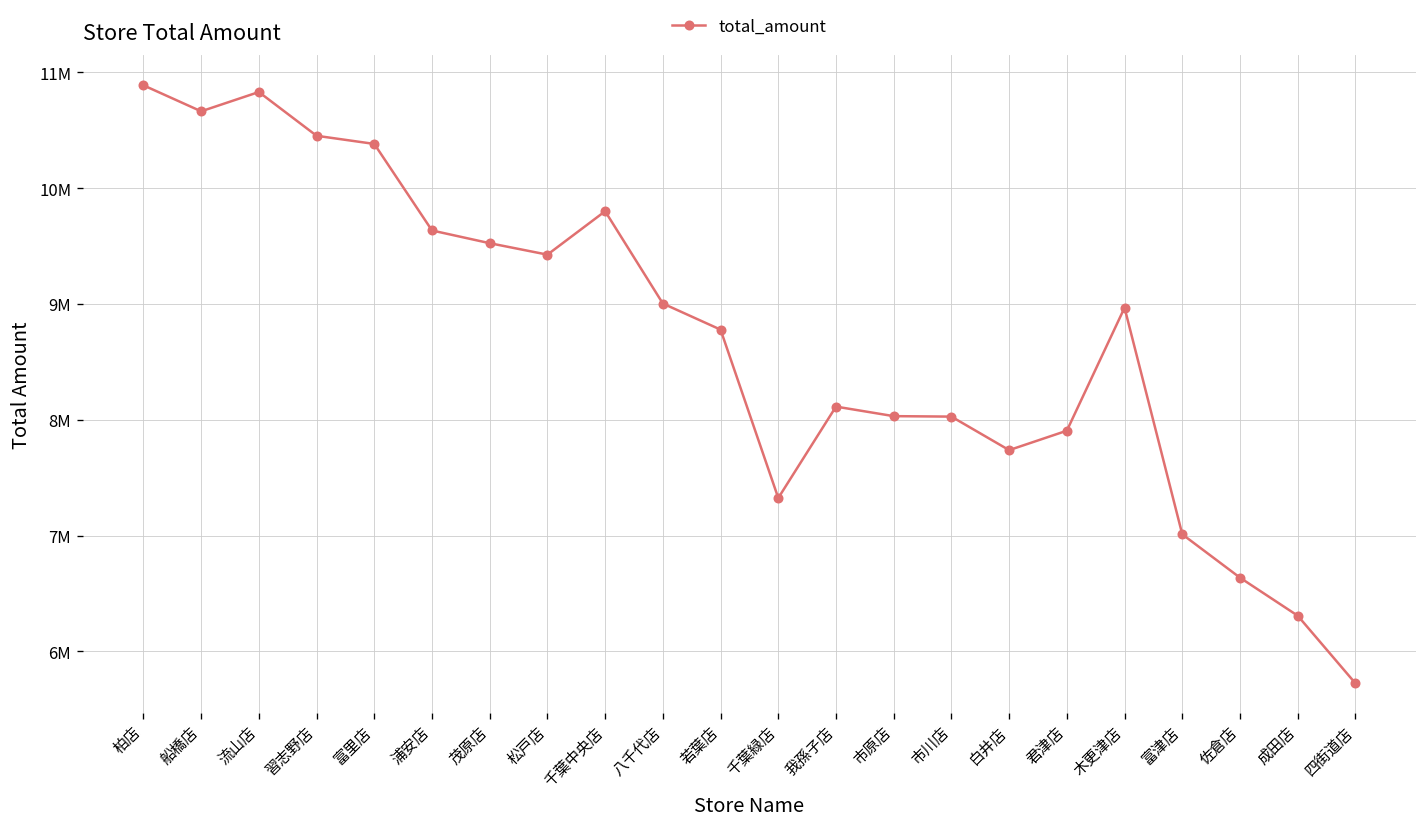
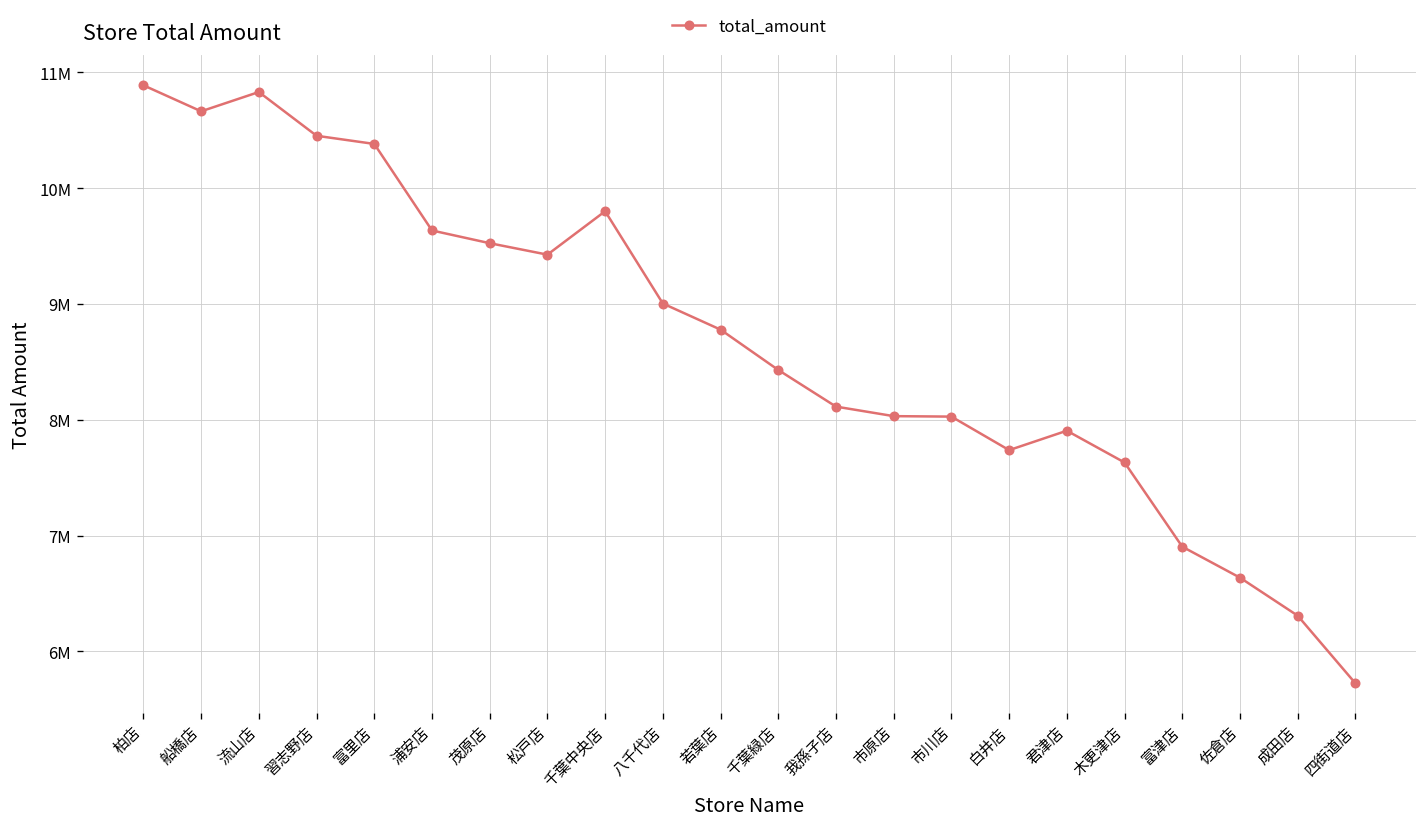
千葉緑店: 7300000 -> 8400000
木更津店: 9000000 -> 7600000
富津店: 7000000 -> 6900000
